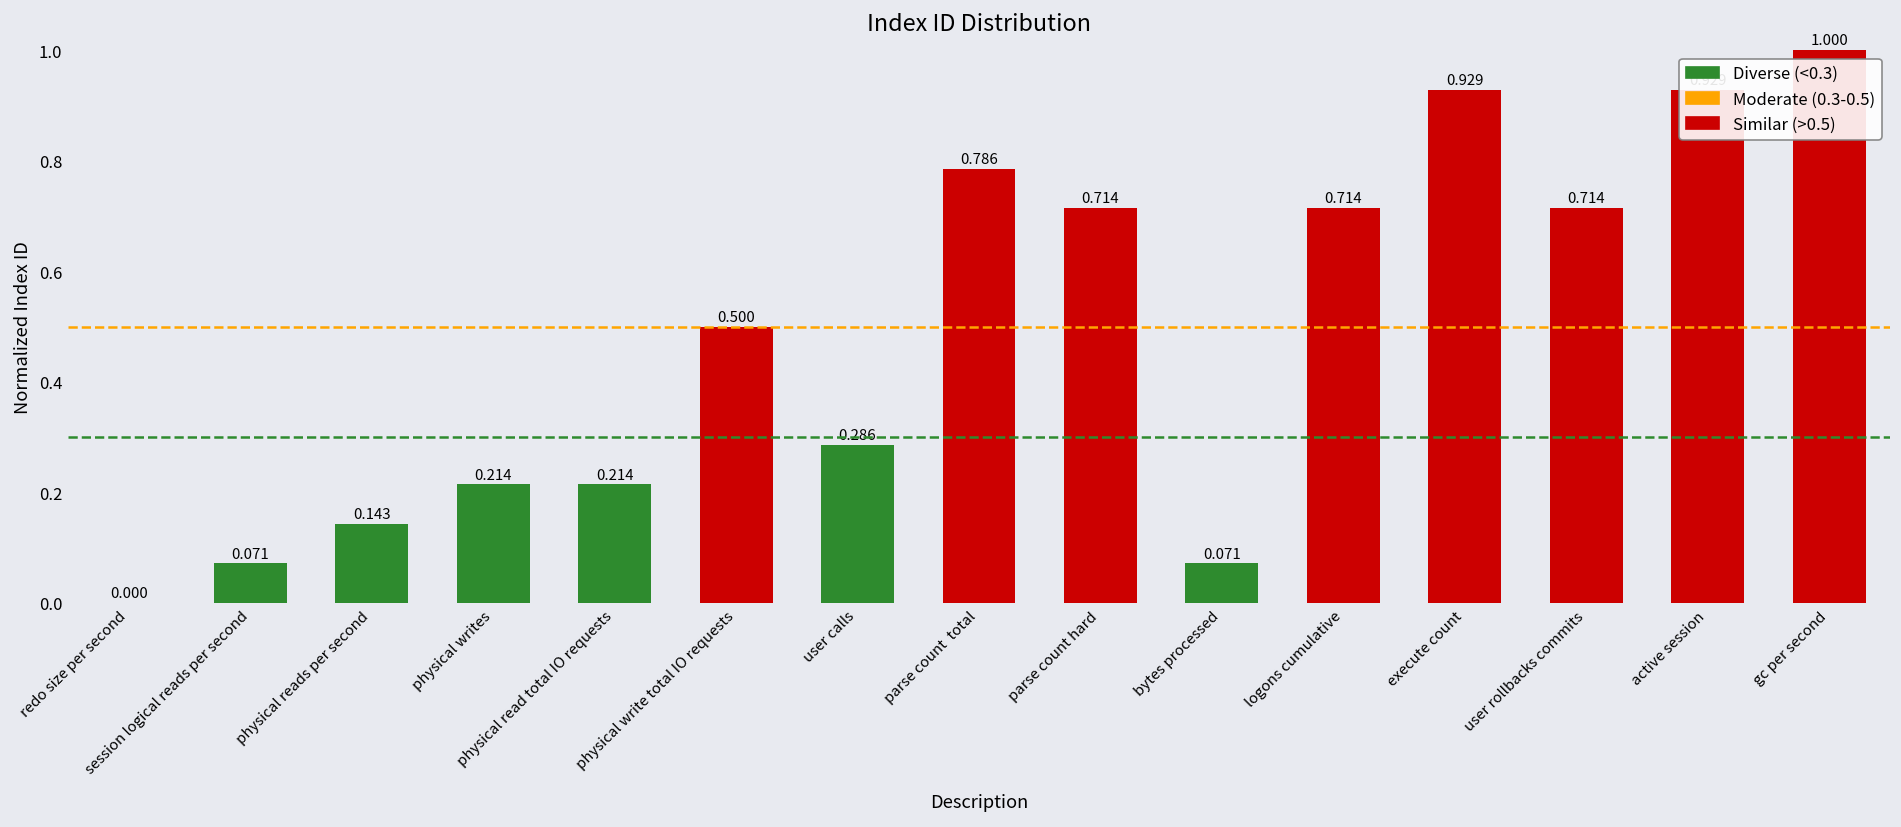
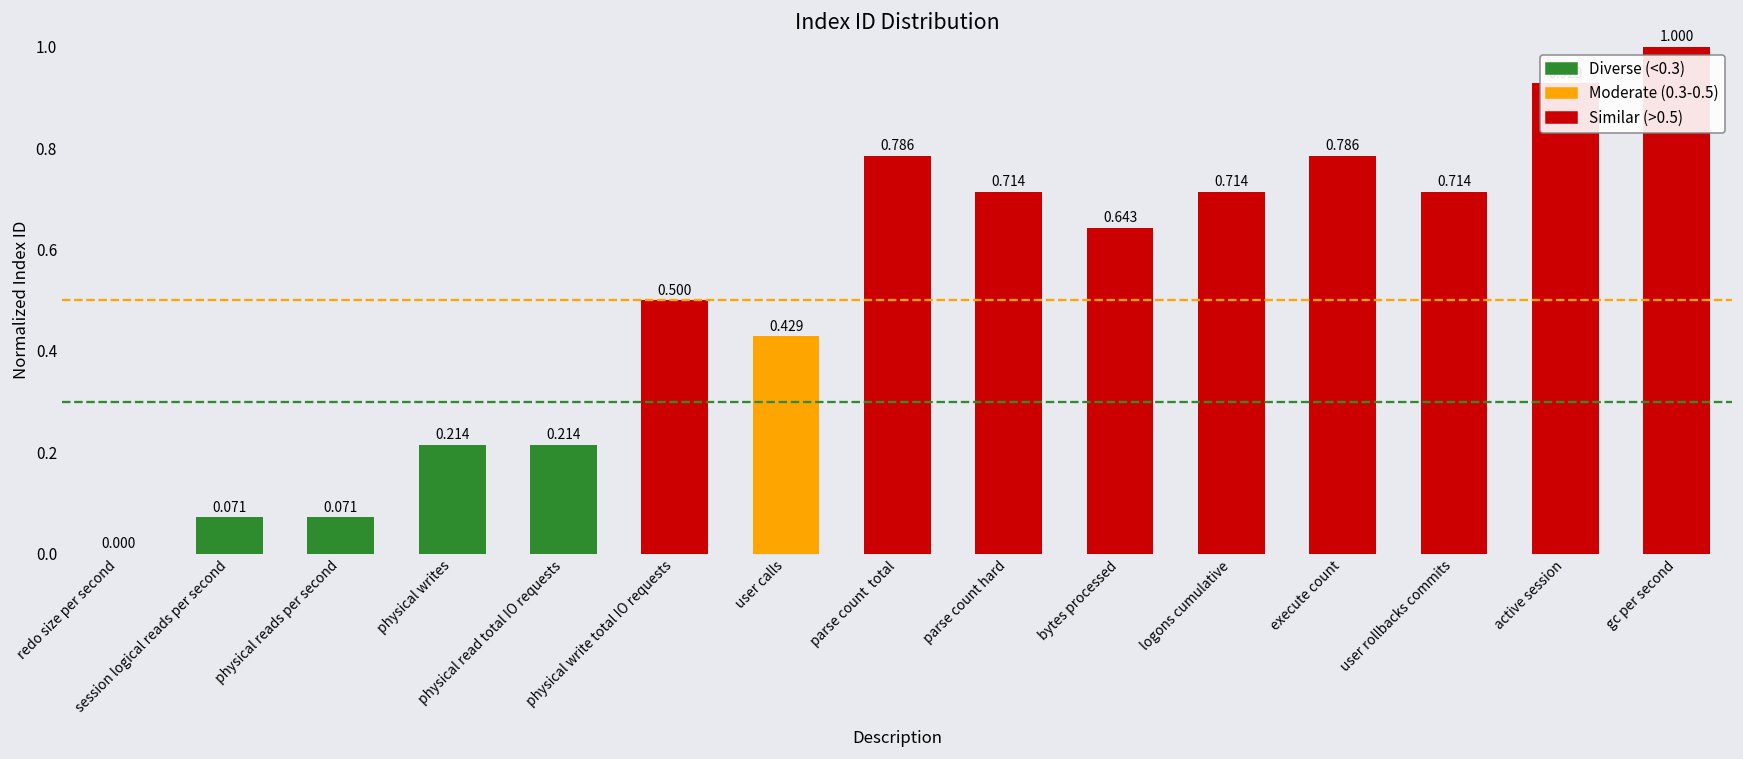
physical reads per second: 0.143 -> 0.071
user calls: 0.286 -> 0.429
bytes processed: 0.071 -> 0.643
execute count: 0.929 -> 0.786
